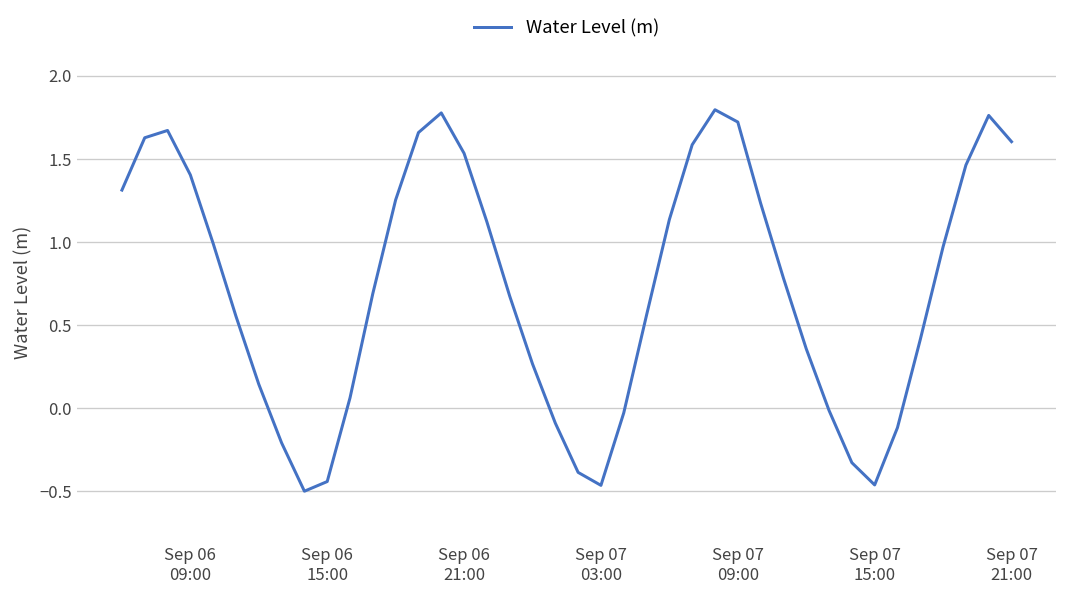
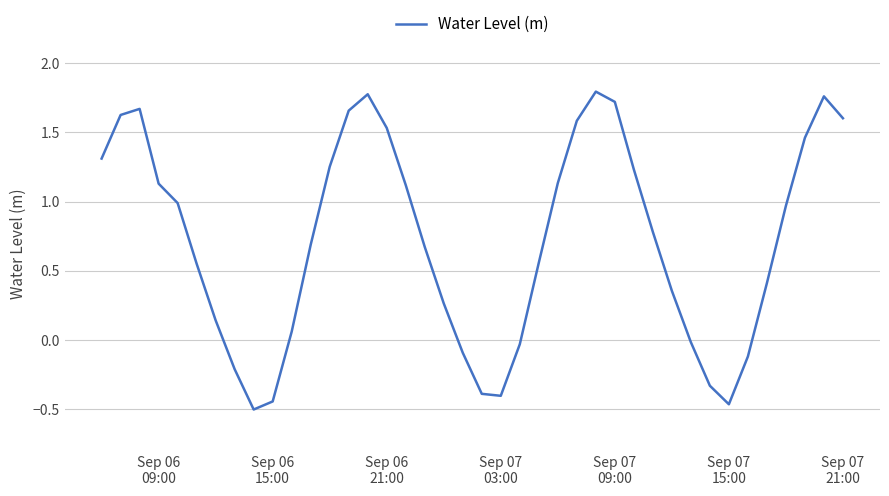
Sep 06 09:00: 1.40 -> 1.13
Sep 07 03:00: -0.47 -> -0.40
